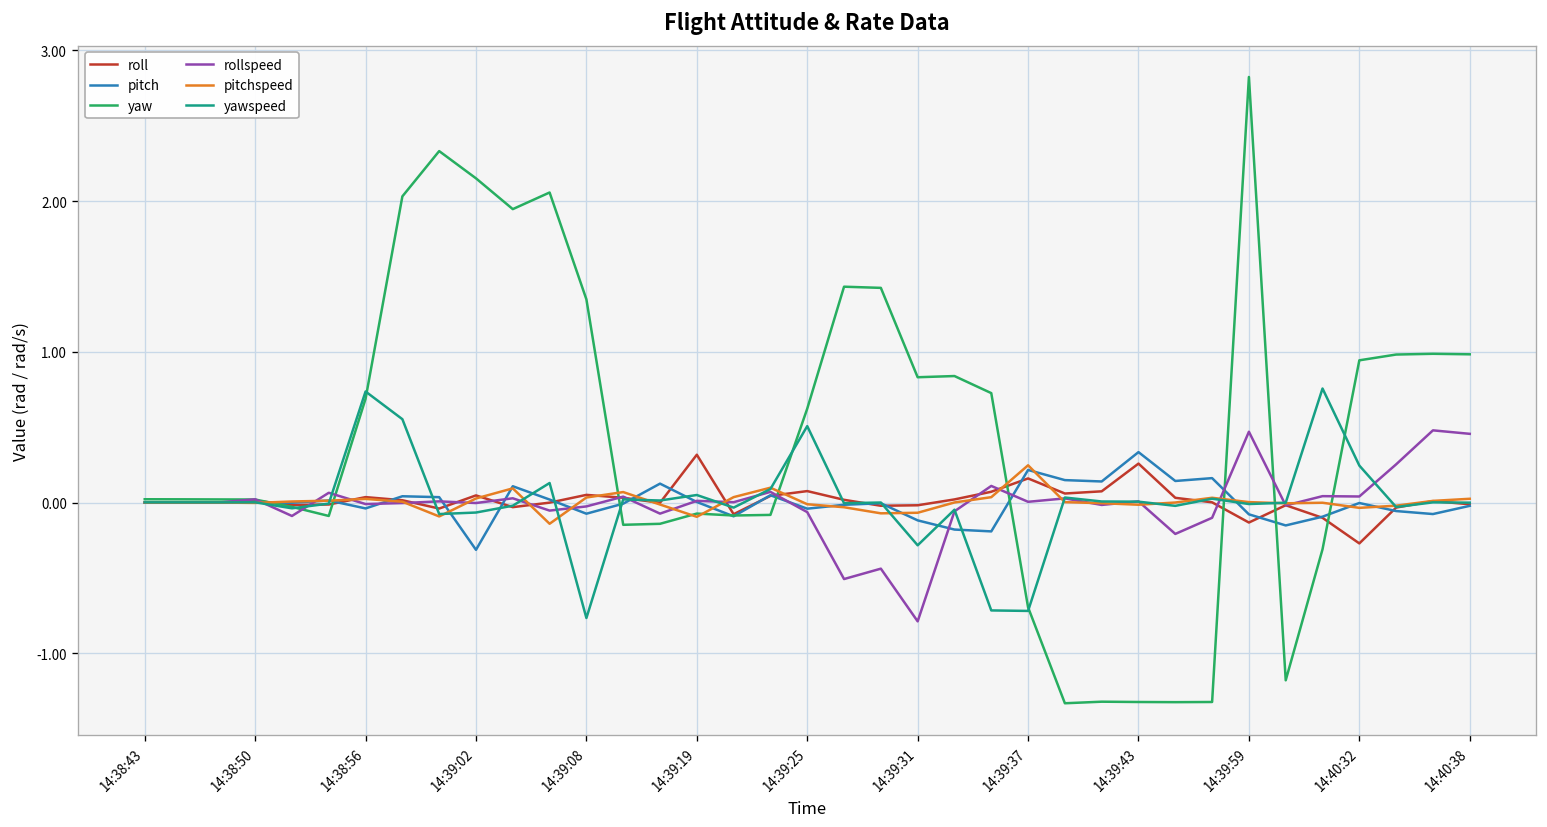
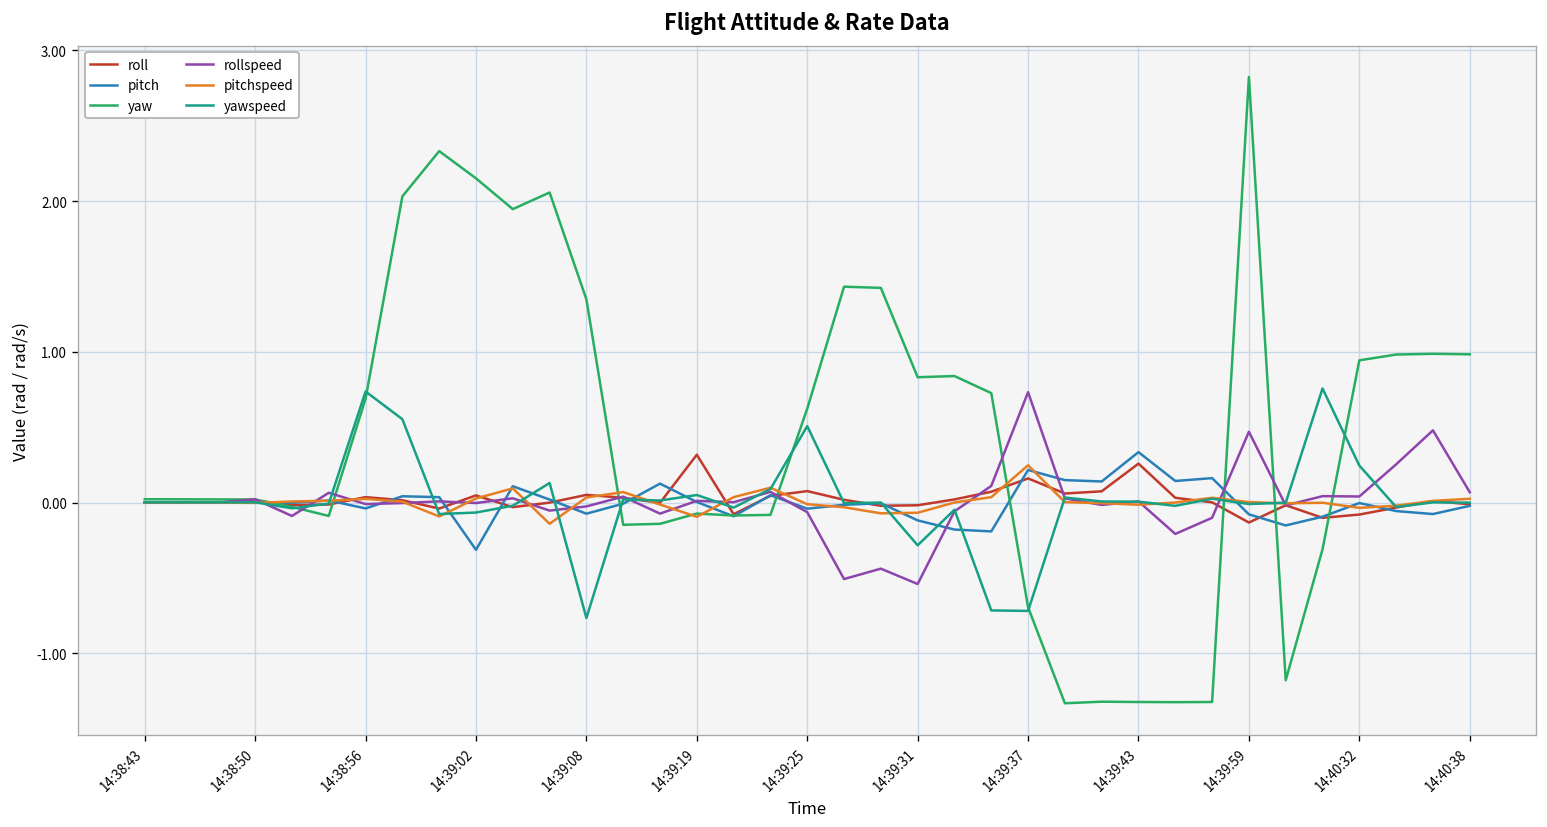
rollspeed, 14:39:31: -0.79 -> -0.54
rollspeed, 14:39:37: 0.01 -> 0.73
roll, 14:40:32: -0.27 -> -0.08
rollspeed, 14:40:38: 0.46 -> 0.07
